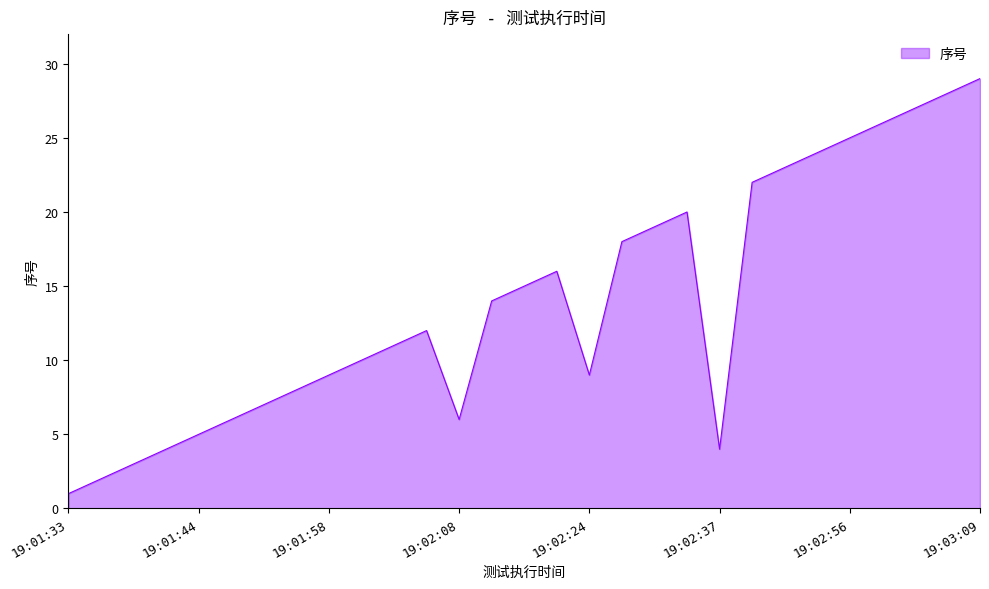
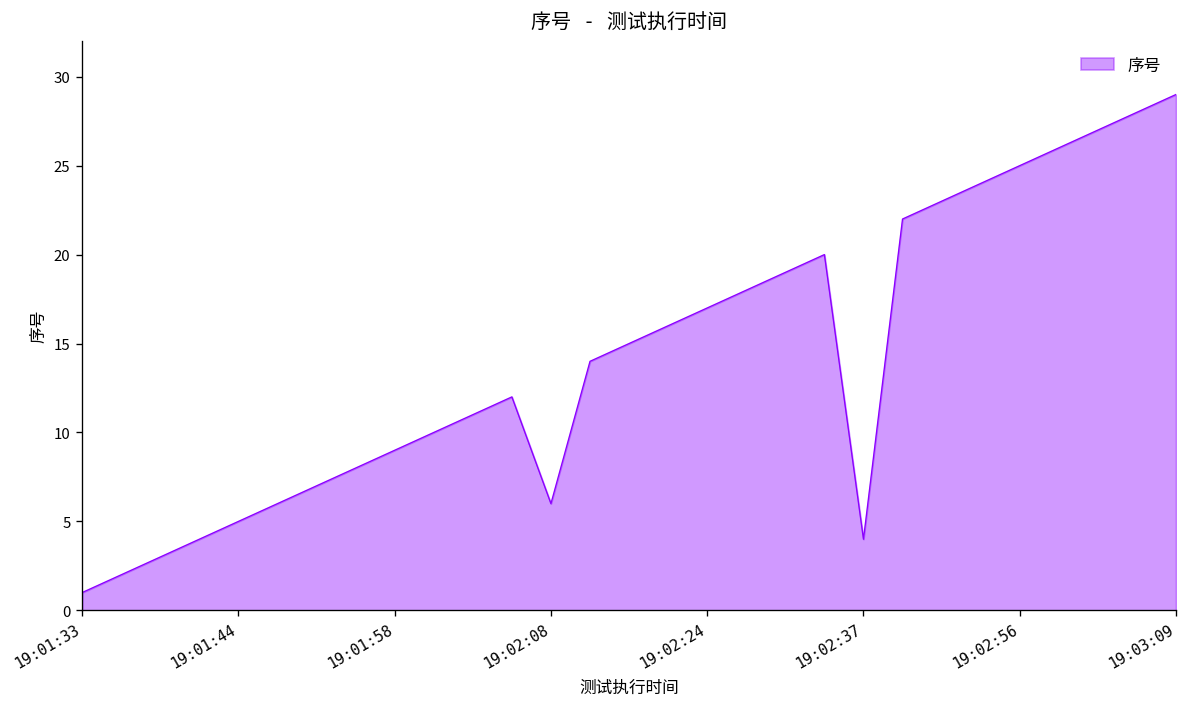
19:02:24: 9 -> 17
